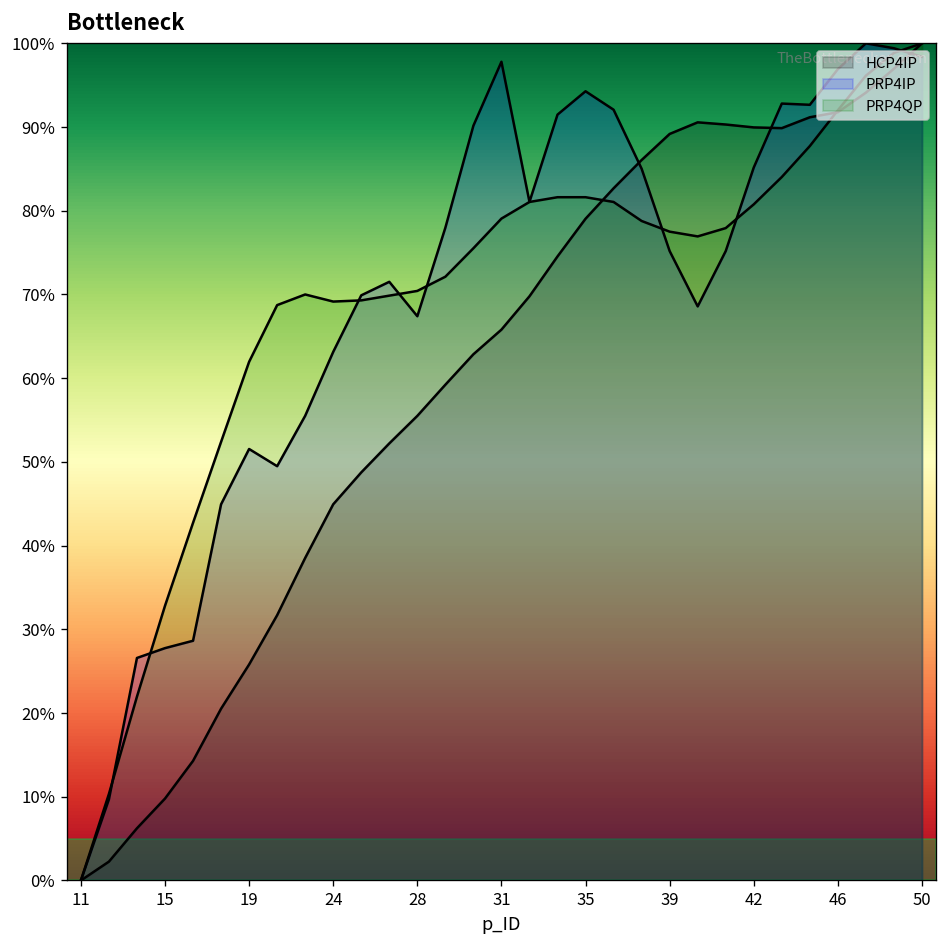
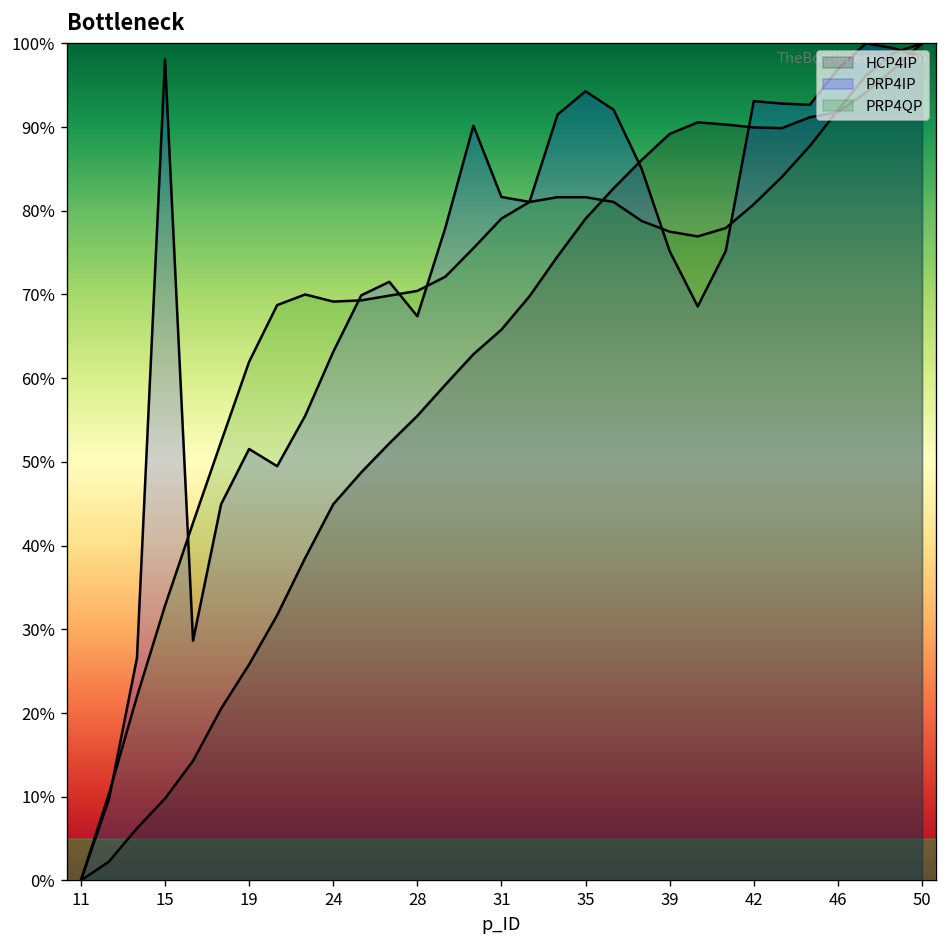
PRP4IP, 15: 28% -> 98%
PRP4IP, 31: 98% -> 82%
PRP4IP, 42: 85% -> 93%
